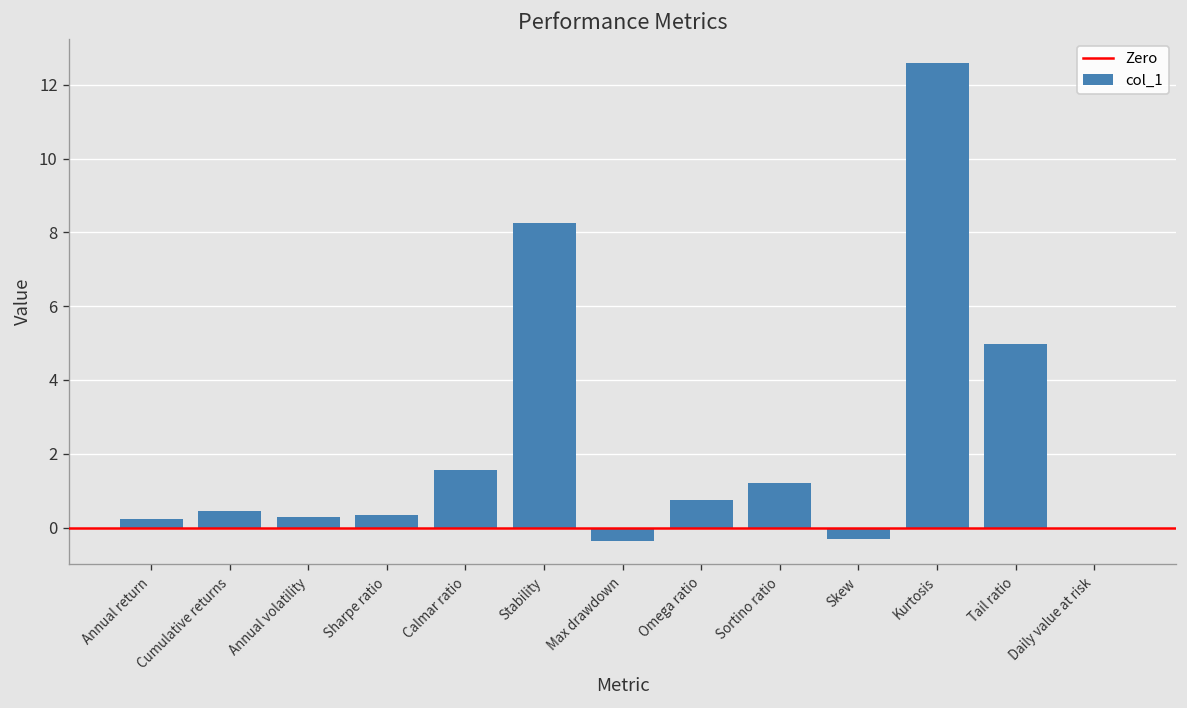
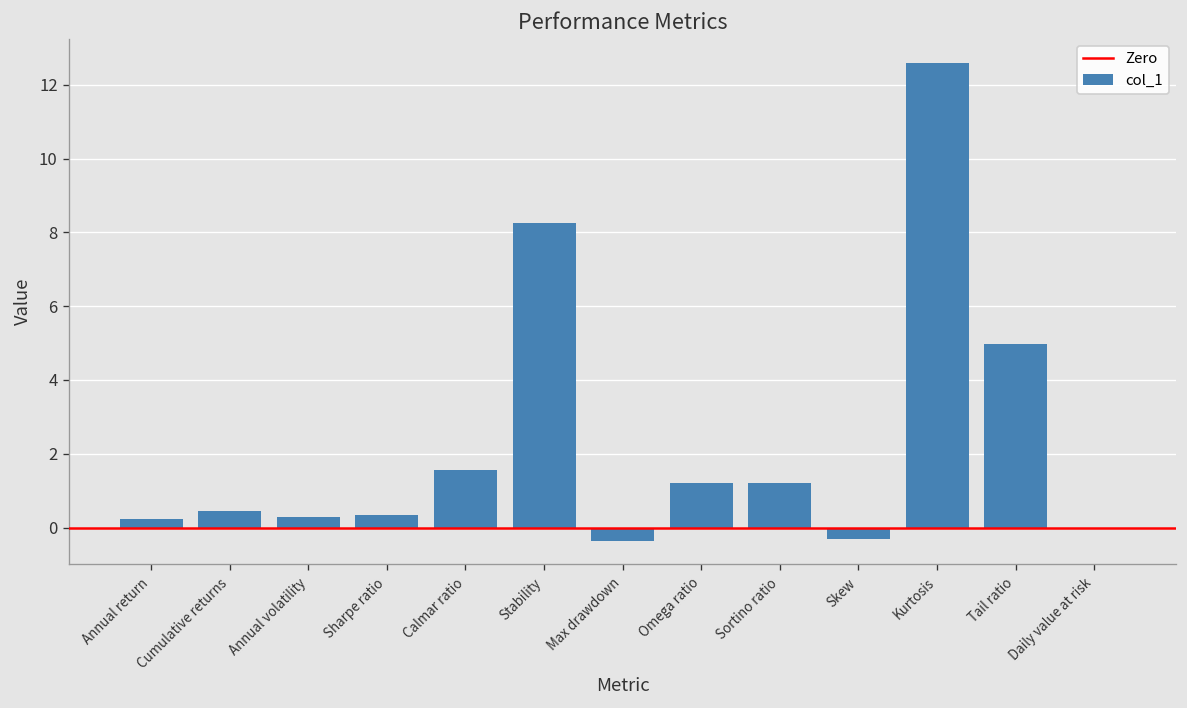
Omega ratio: 0.8 -> 1.2
